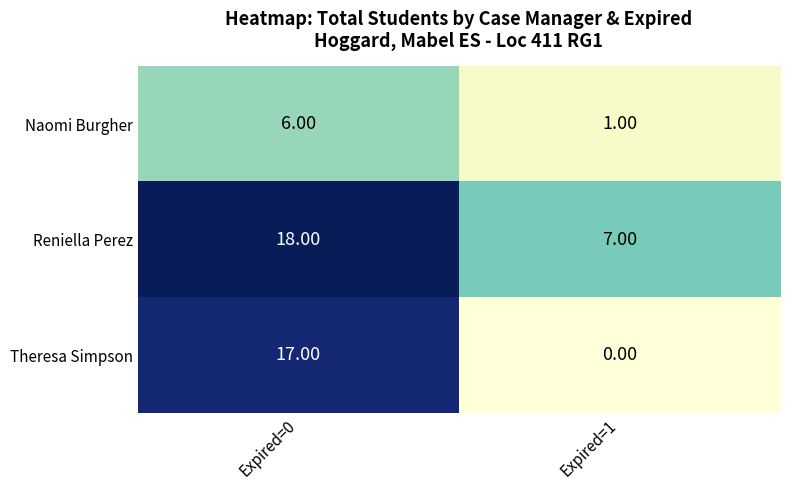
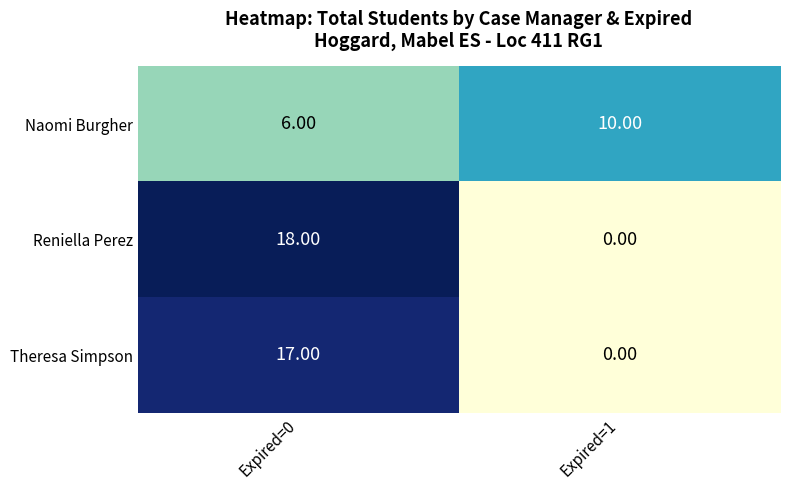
Naomi Burgher, Expired=1: 1.00 -> 10.00
Reniella Perez, Expired=1: 7.00 -> 0.00
